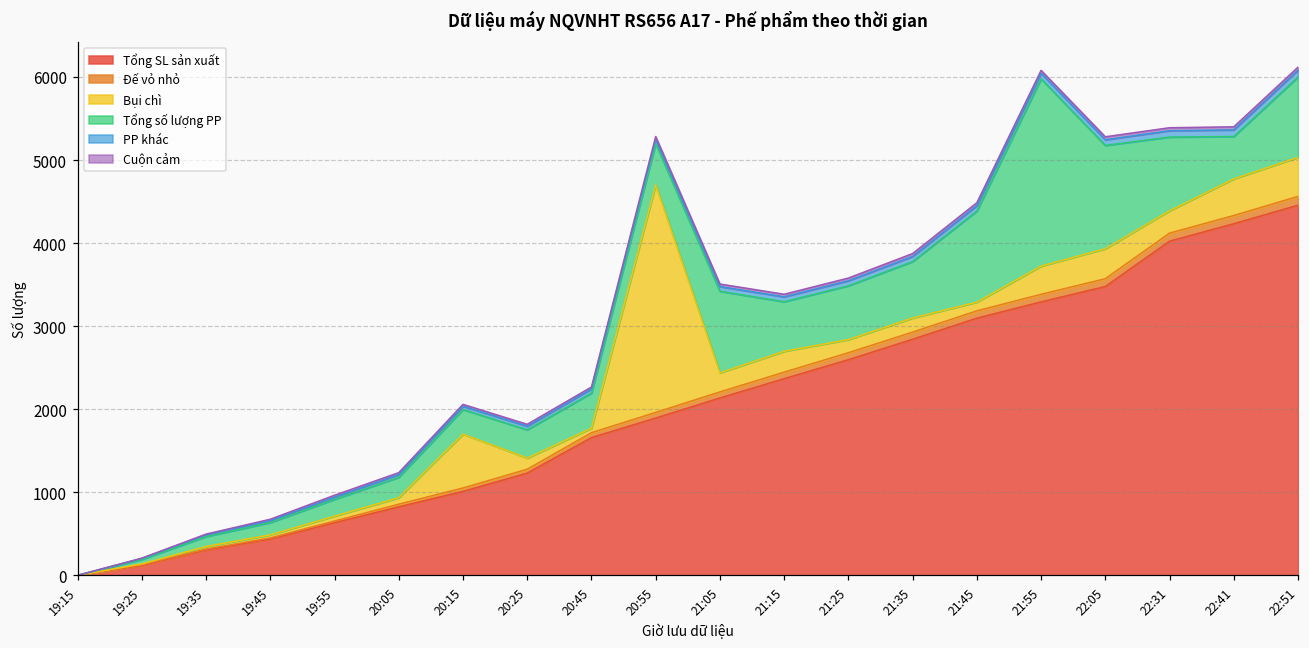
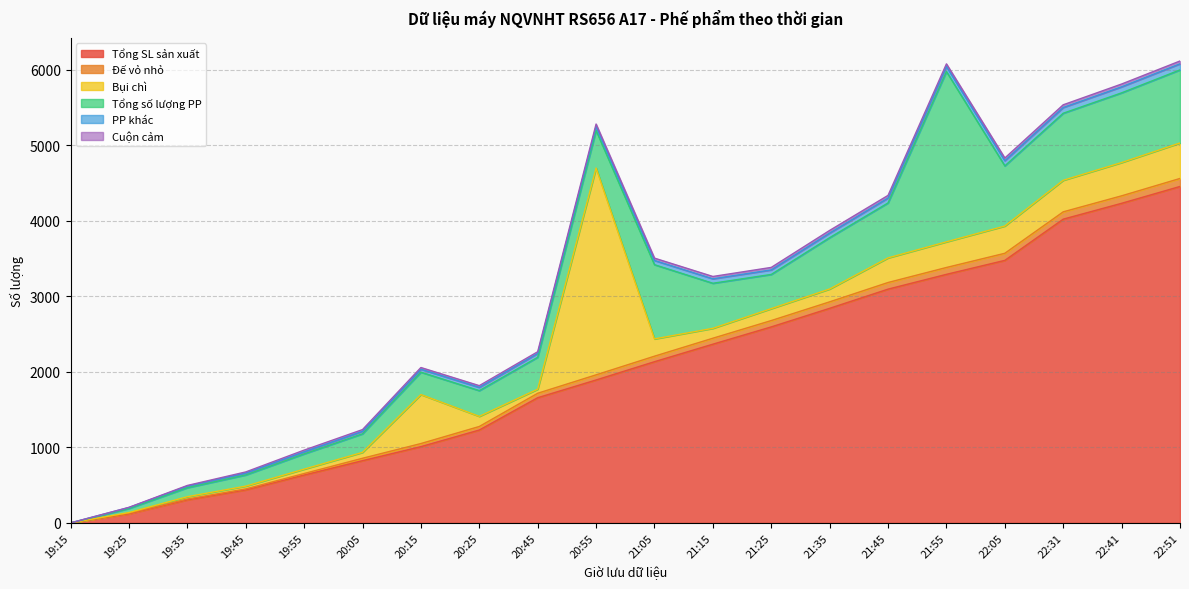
Bụi chì, 21:15: 300 -> 100
Tổng số lượng PP, 21:25: 600 -> 500
Bụi chì, 21:45: 100 -> 300
Tổng số lượng PP, 21:45: 1100 -> 700
Tổng số lượng PP, 22:05: 1200 -> 800
Bụi chì, 22:31: 300 -> 400
Tổng số lượng PP, 22:41: 500 -> 900
